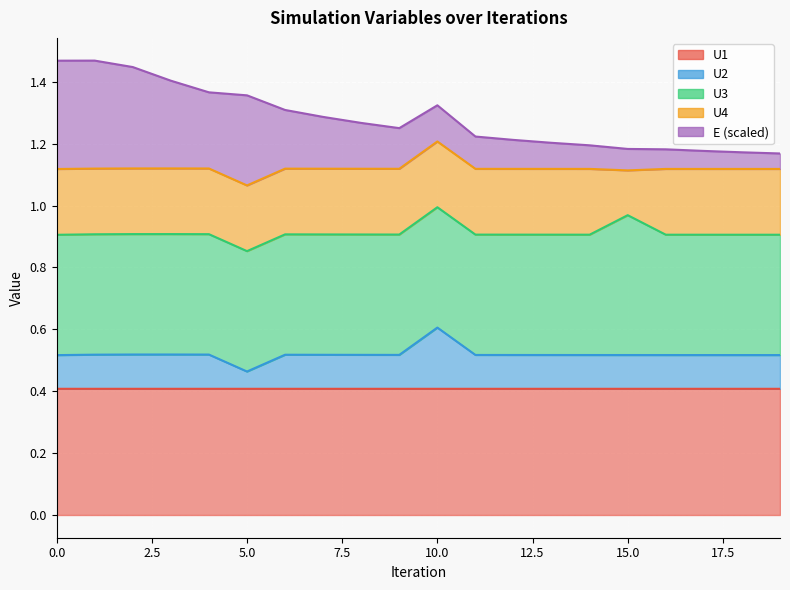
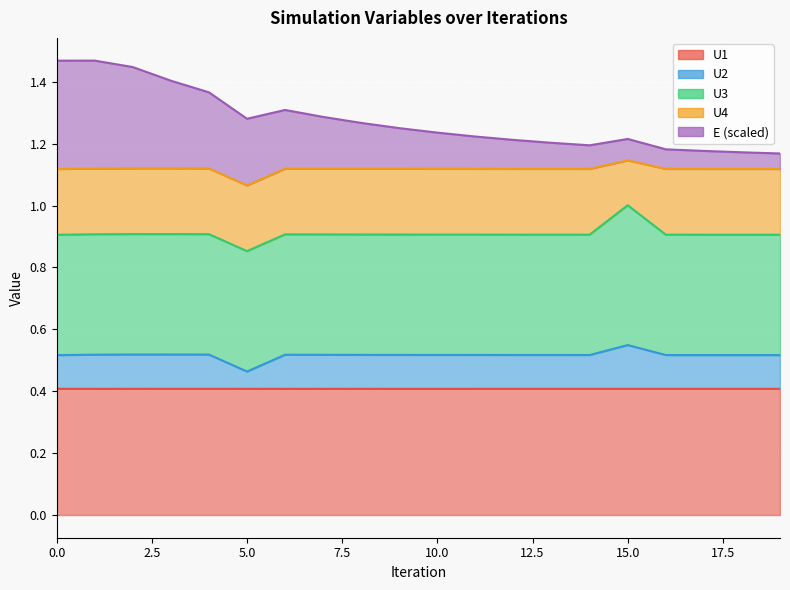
E (scaled), 5.0: 0.29 -> 0.22
U2, 10.0: 0.20 -> 0.11
U2, 15.0: 0.11 -> 0.14
